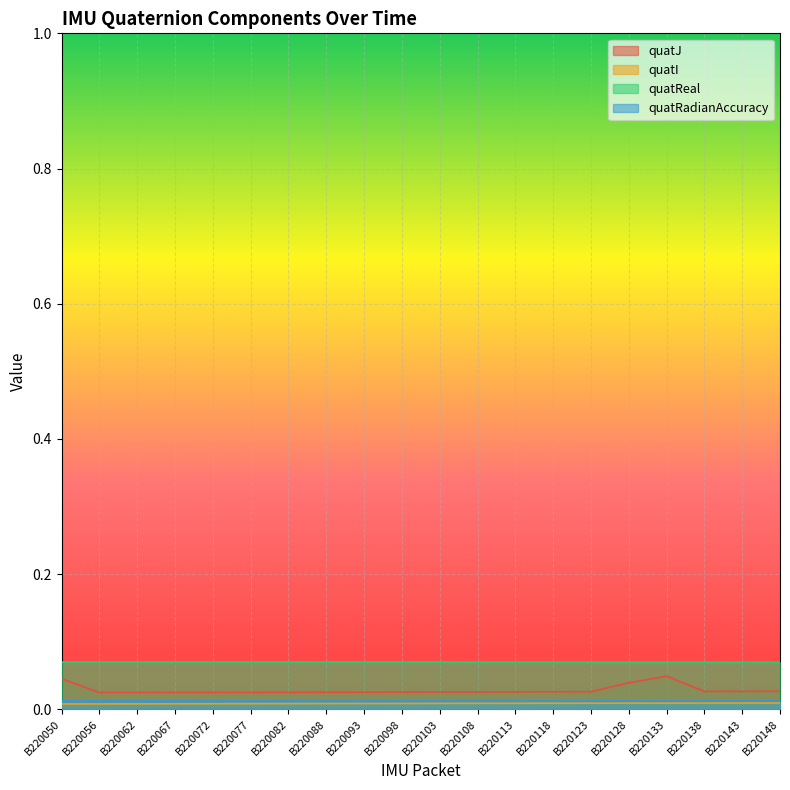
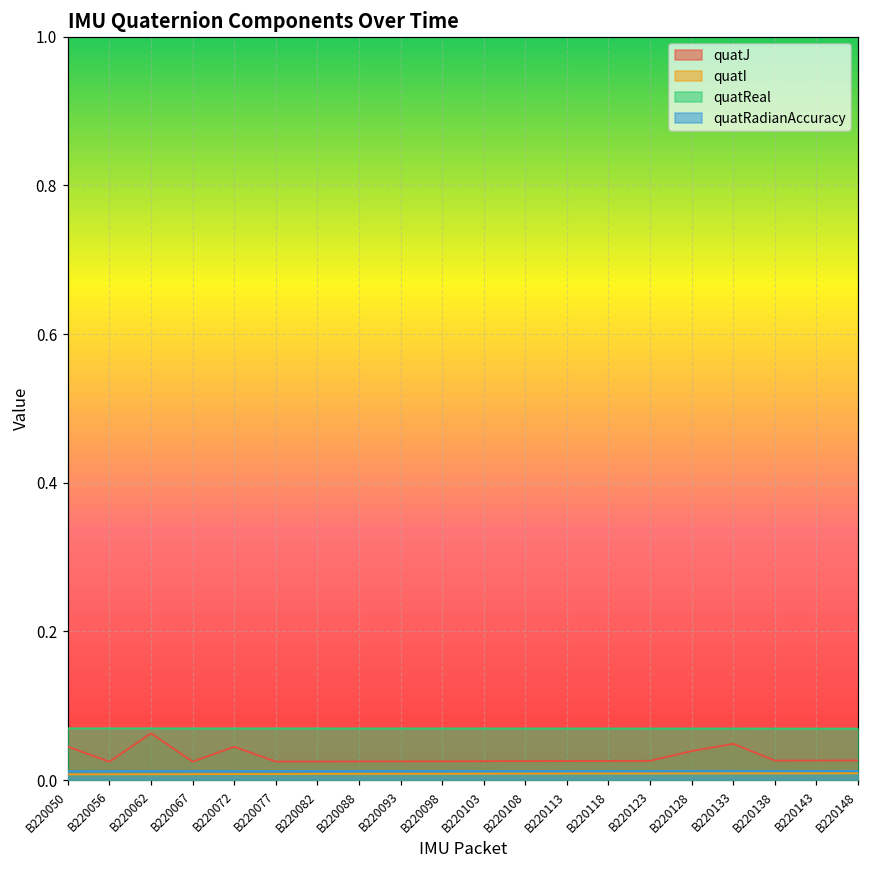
quatJ, B220062: 0.02 -> 0.06
quatJ, B220072: 0.02 -> 0.04
